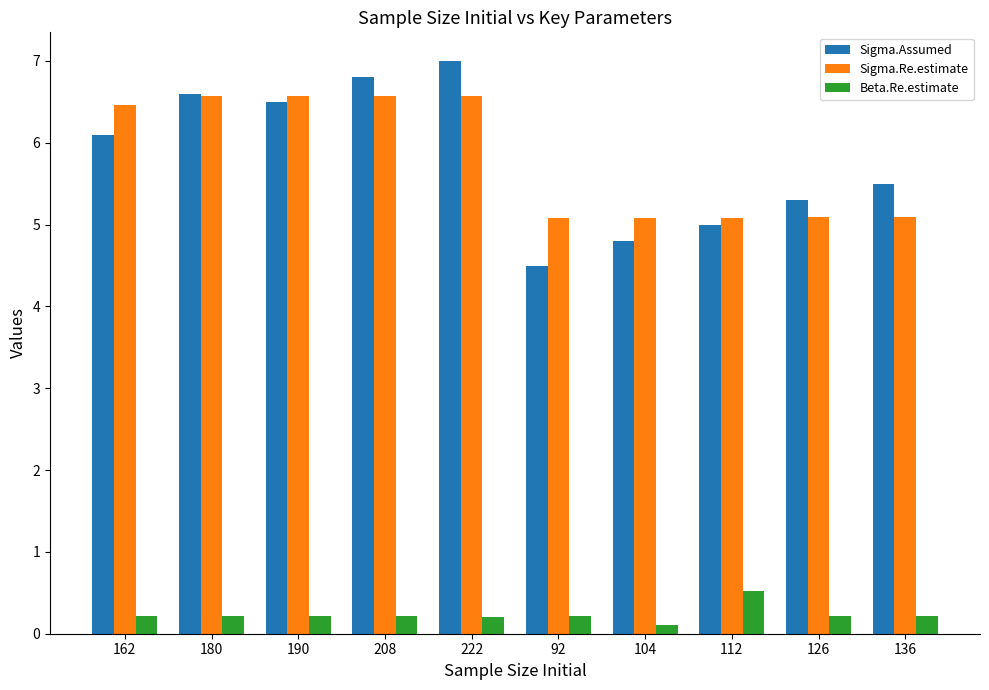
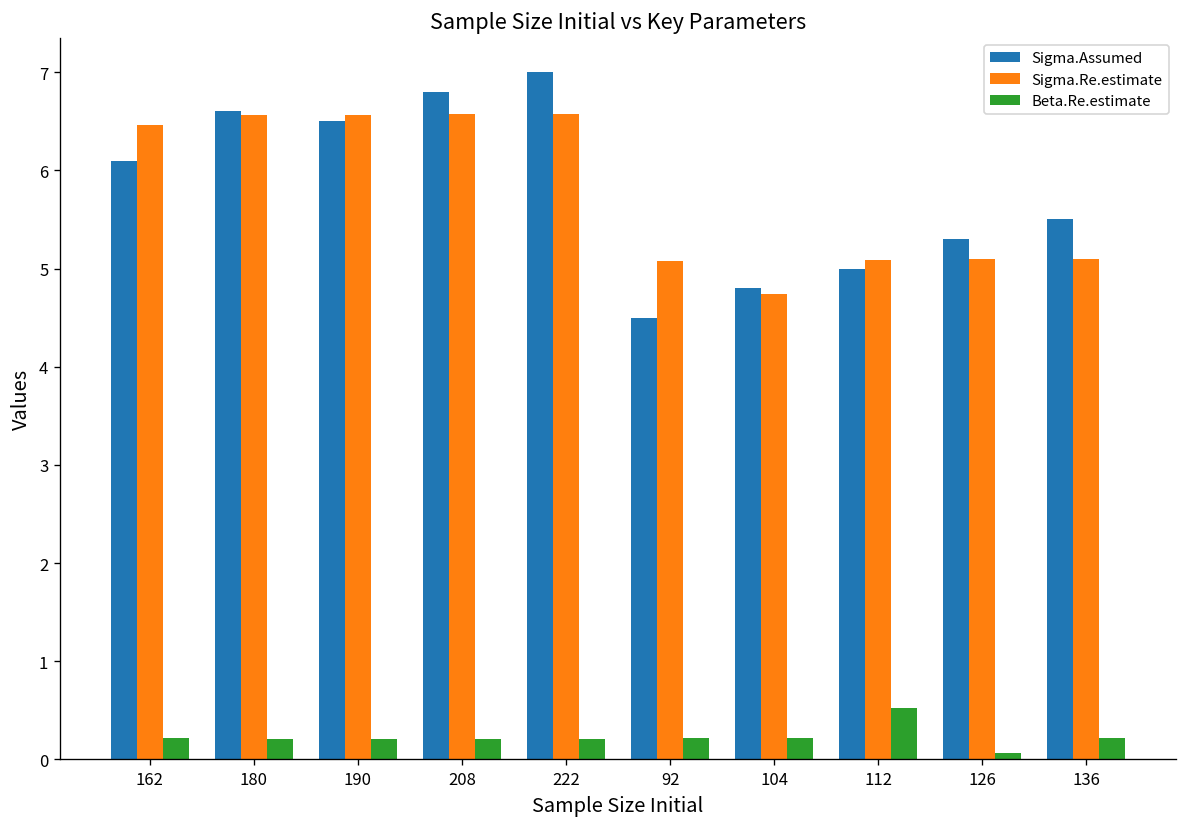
Sigma.Re.estimate, 104: 5.1 -> 4.7
Beta.Re.estimate, 104: 0.1 -> 0.2
Beta.Re.estimate, 126: 0.2 -> 0.1
